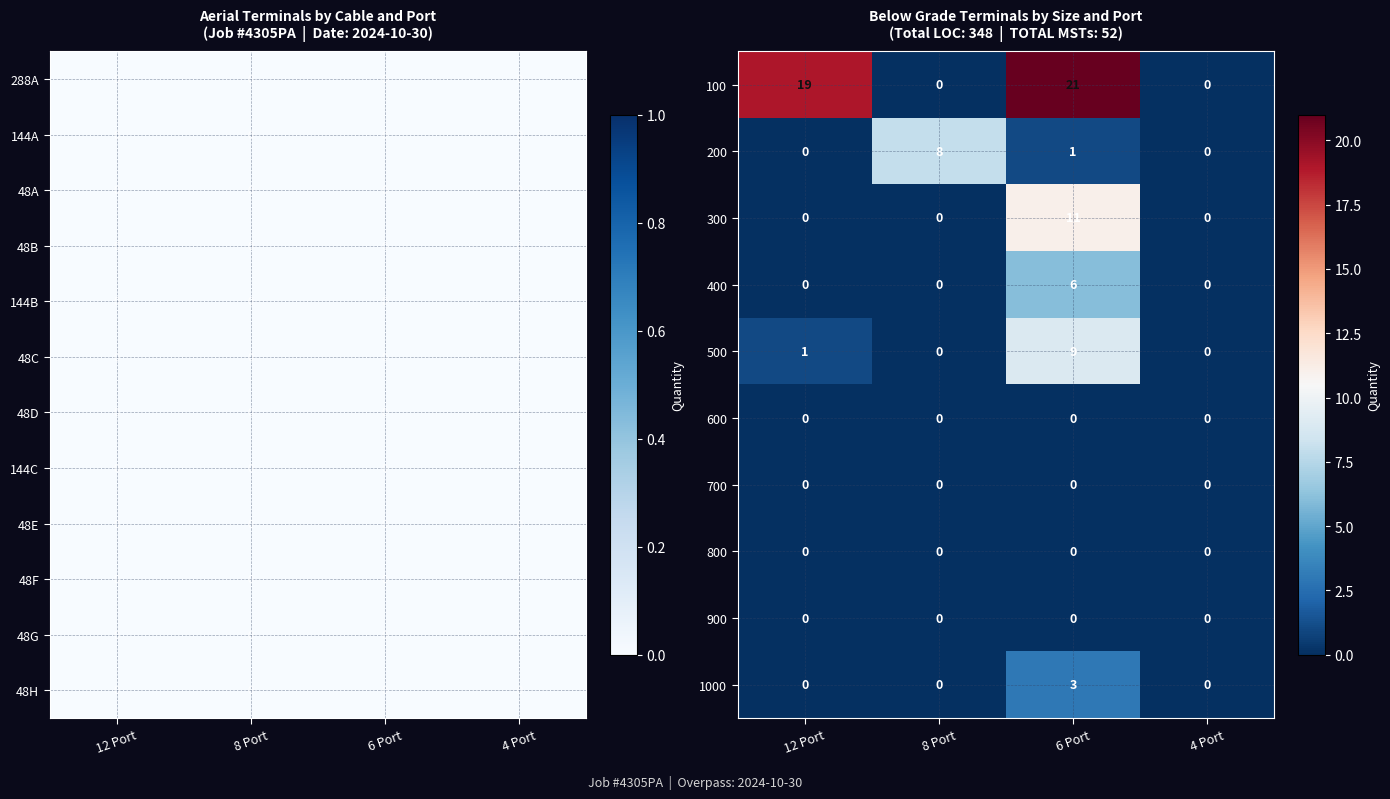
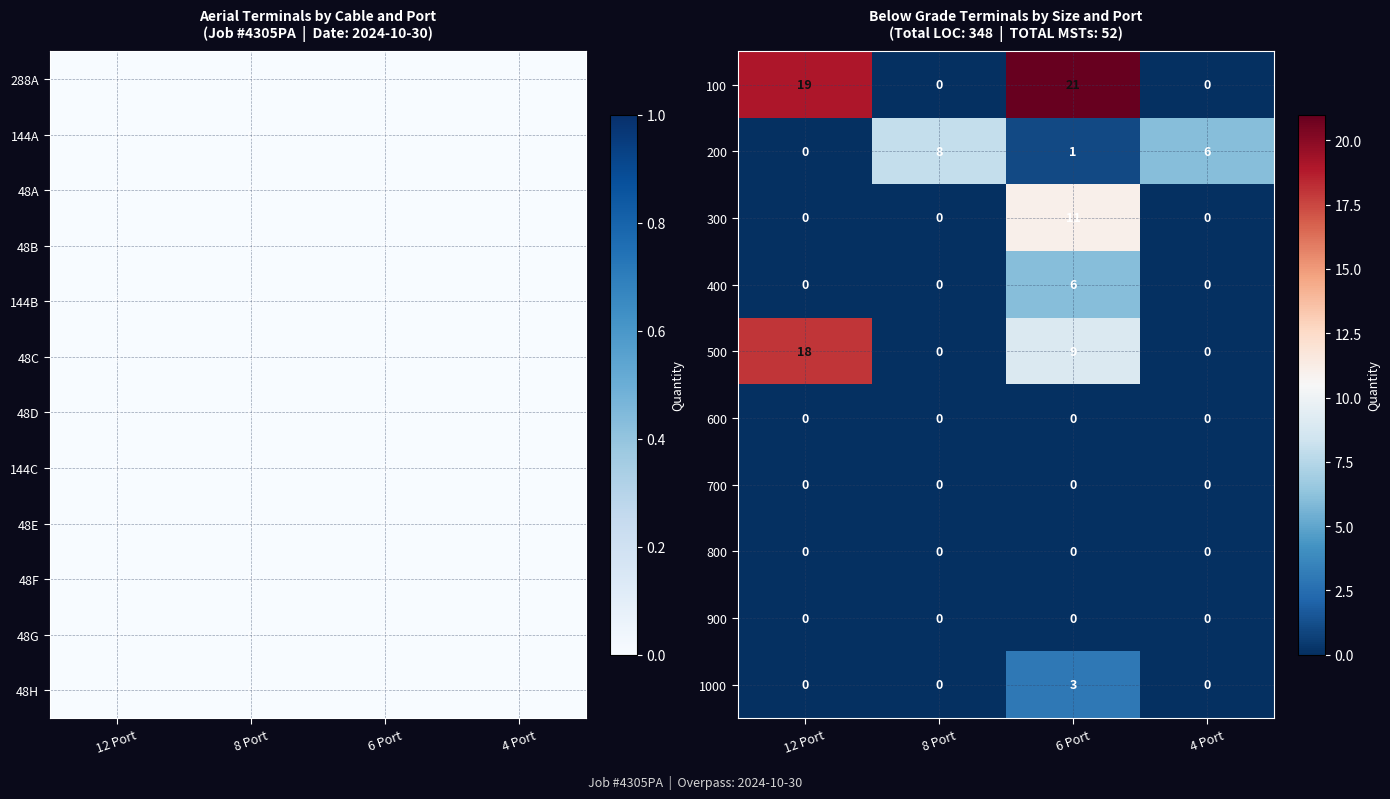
Below Grade Terminals by Size and Port (Total LOC: 348 | TOTAL MSTs: 52), 200, 4 Port: 0 -> 6
Below Grade Terminals by Size and Port (Total LOC: 348 | TOTAL MSTs: 52), 500, 12 Port: 1 -> 18
